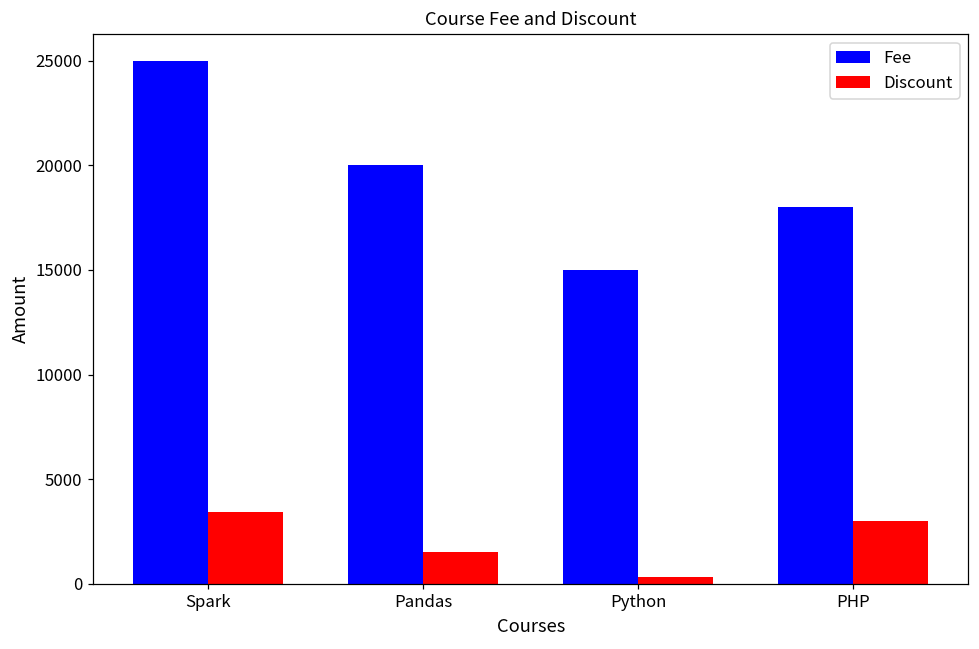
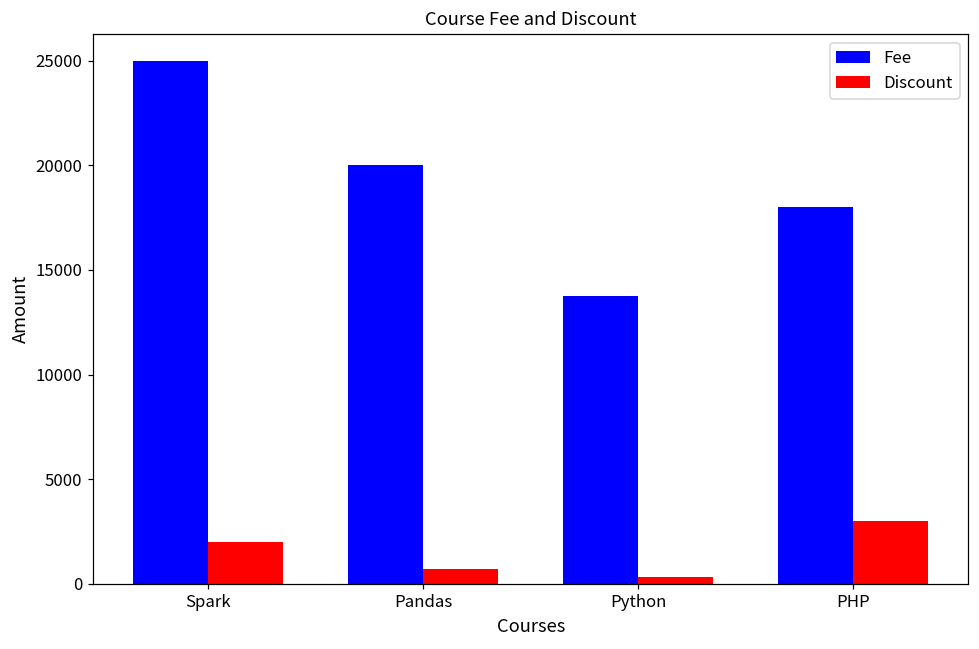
Discount, Spark: 3400 -> 2000
Discount, Pandas: 1500 -> 700
Fee, Python: 15000 -> 13700
